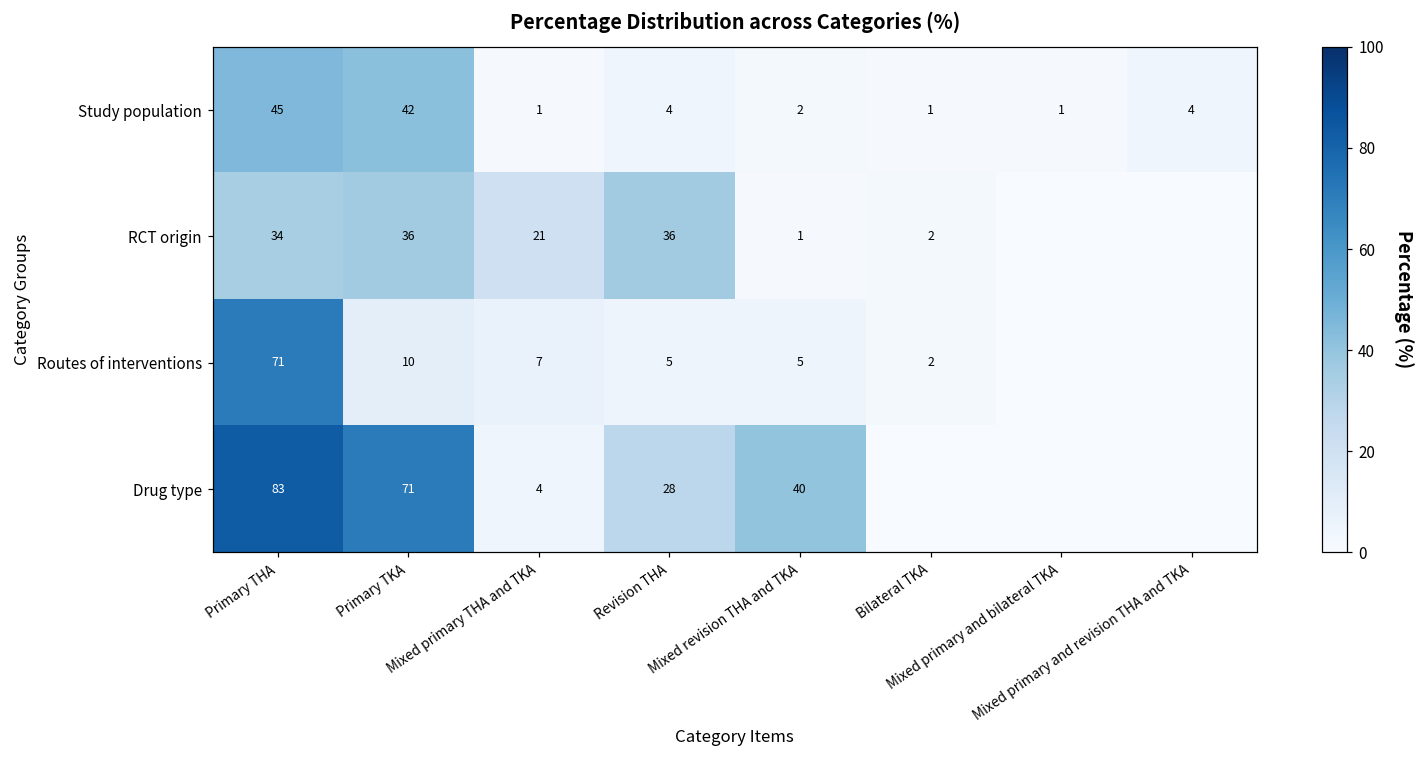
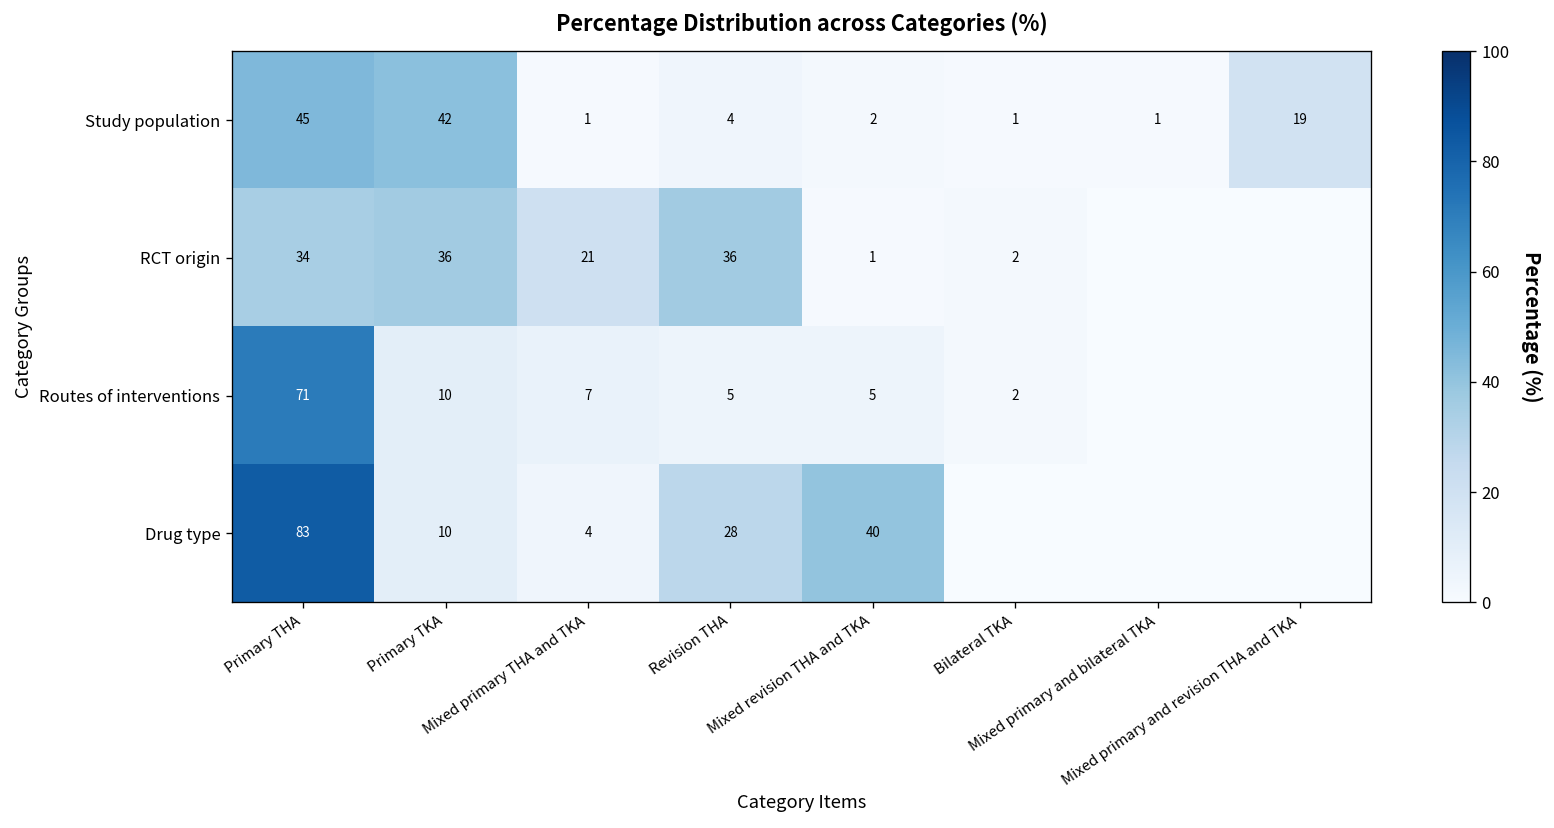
Study population, Mixed primary and revision THA and TKA: 4 -> 19
Drug type, Primary TKA: 71 -> 10
